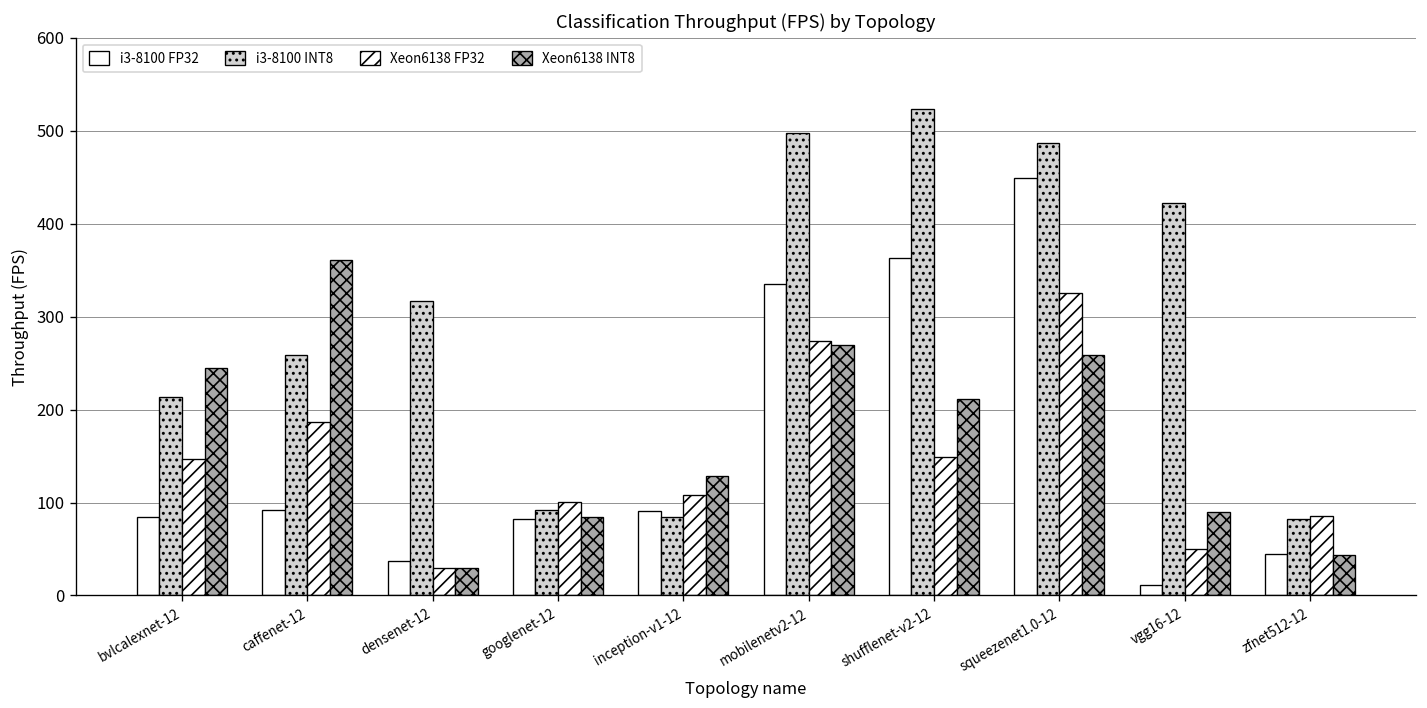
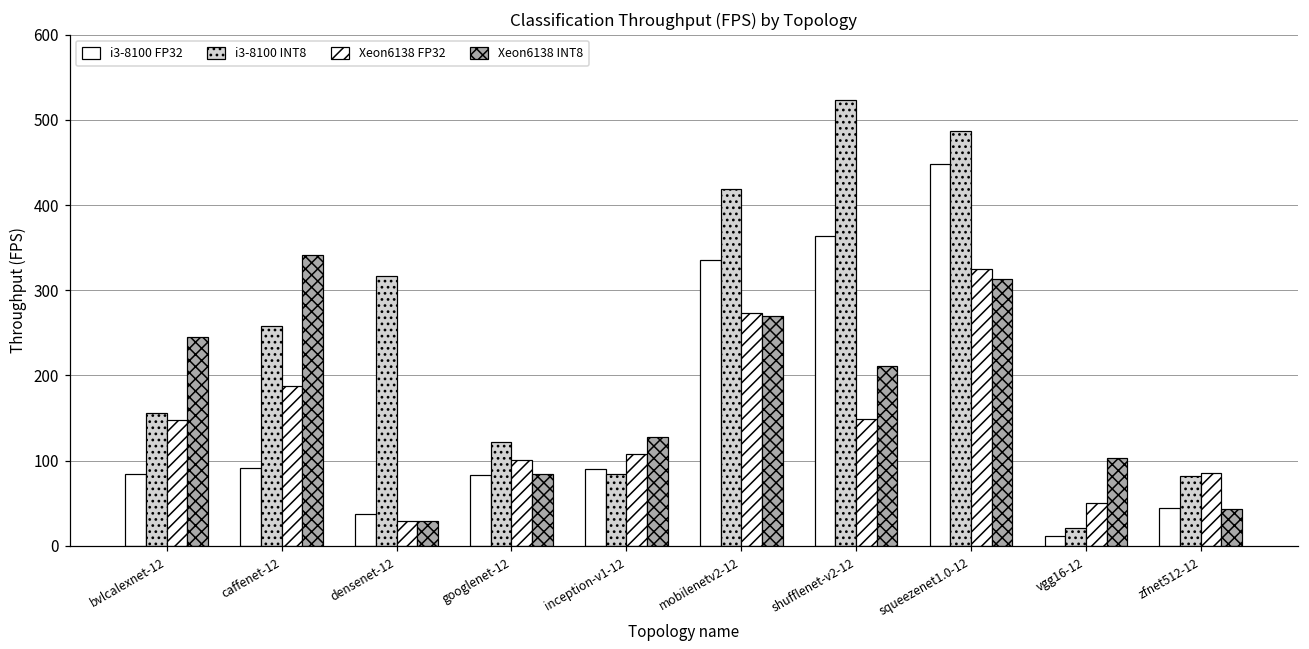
i3-8100 INT8, bvlcalexnet-12: 210 -> 160
Xeon6138 INT8, caffenet-12: 360 -> 340
i3-8100 INT8, googlenet-12: 90 -> 120
i3-8100 INT8, mobilenetv2-12: 500 -> 420
Xeon6138 INT8, squeezenet1.0-12: 260 -> 310
i3-8100 INT8, vgg16-12: 420 -> 20
Xeon6138 INT8, vgg16-12: 90 -> 100
